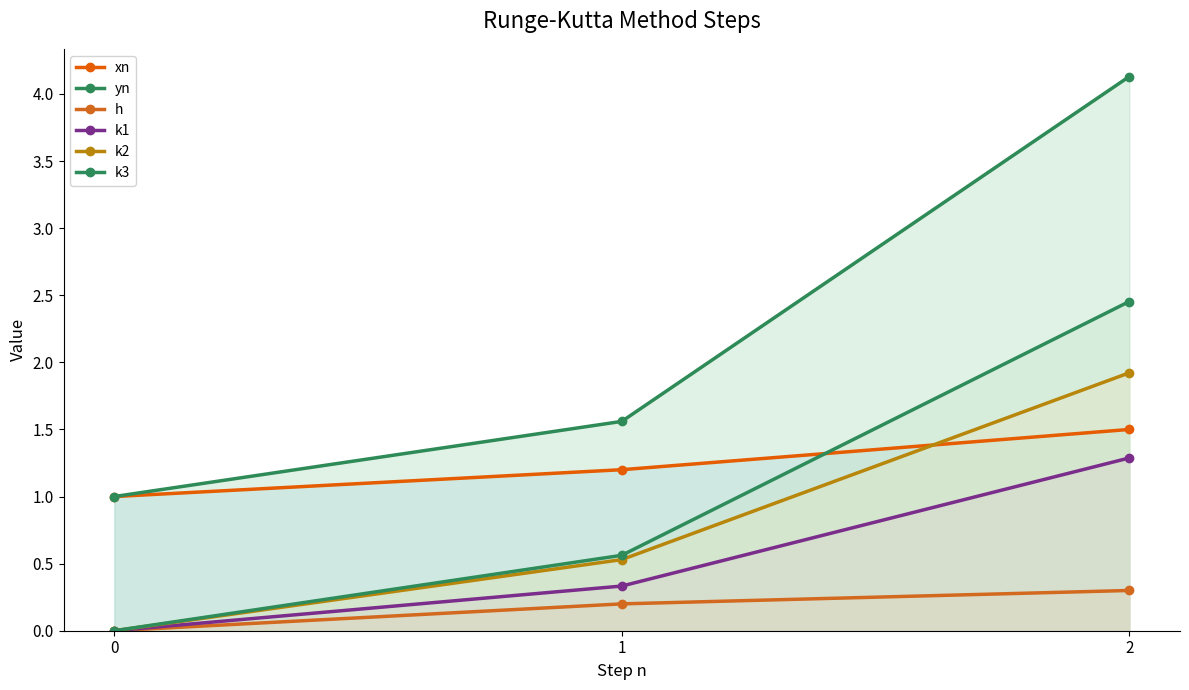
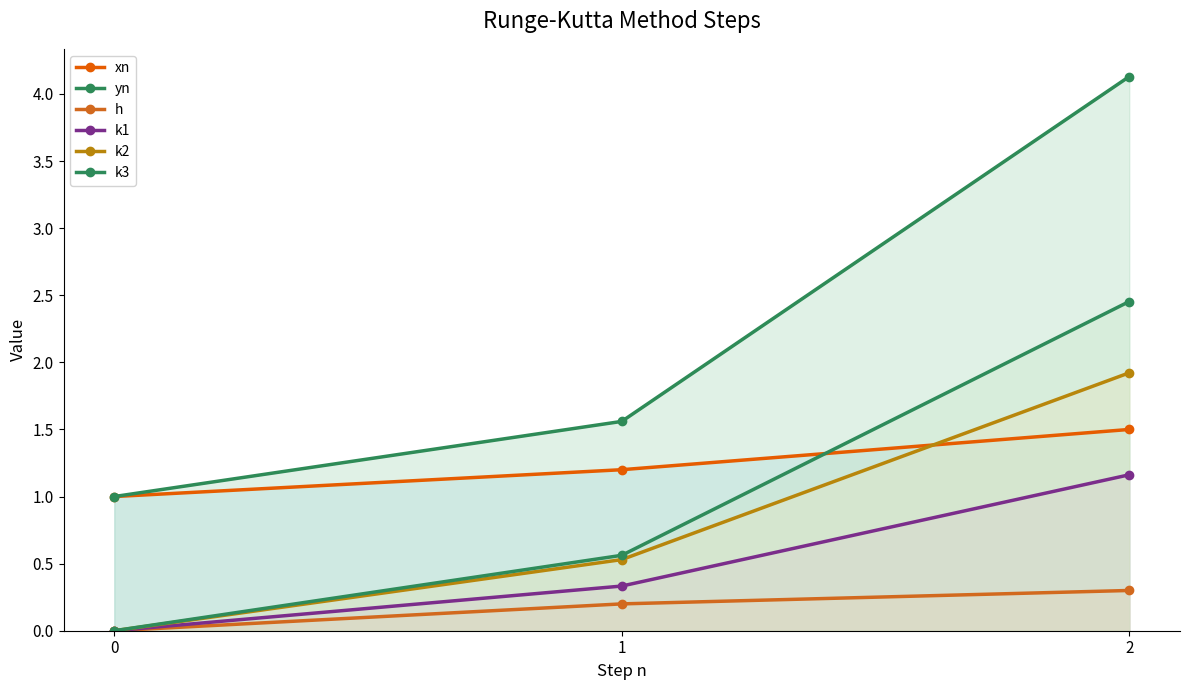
k1, 2: 1.29 -> 1.16
